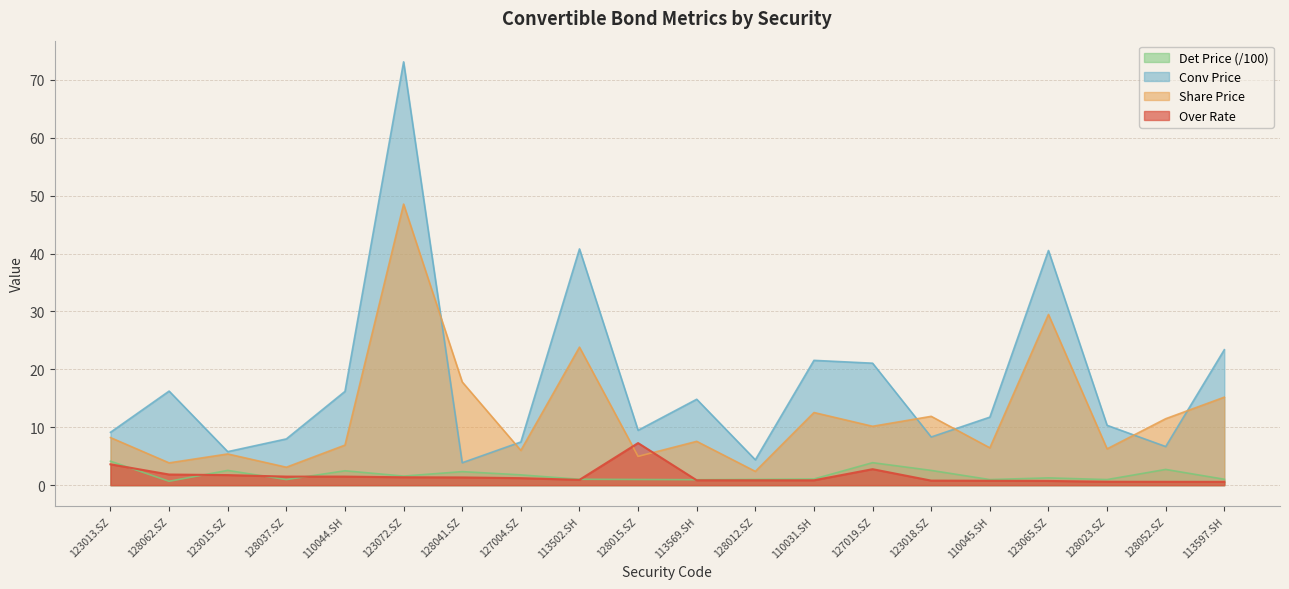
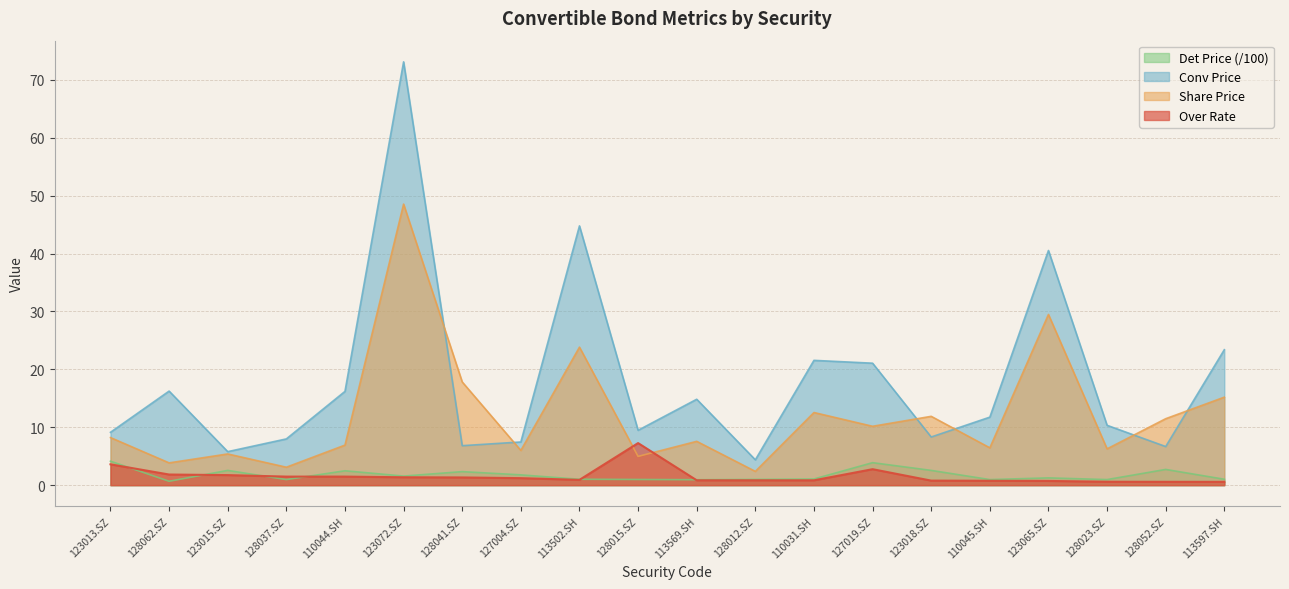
Conv Price, 128041.SZ: 4 -> 7
Conv Price, 113502.SH: 41 -> 45
